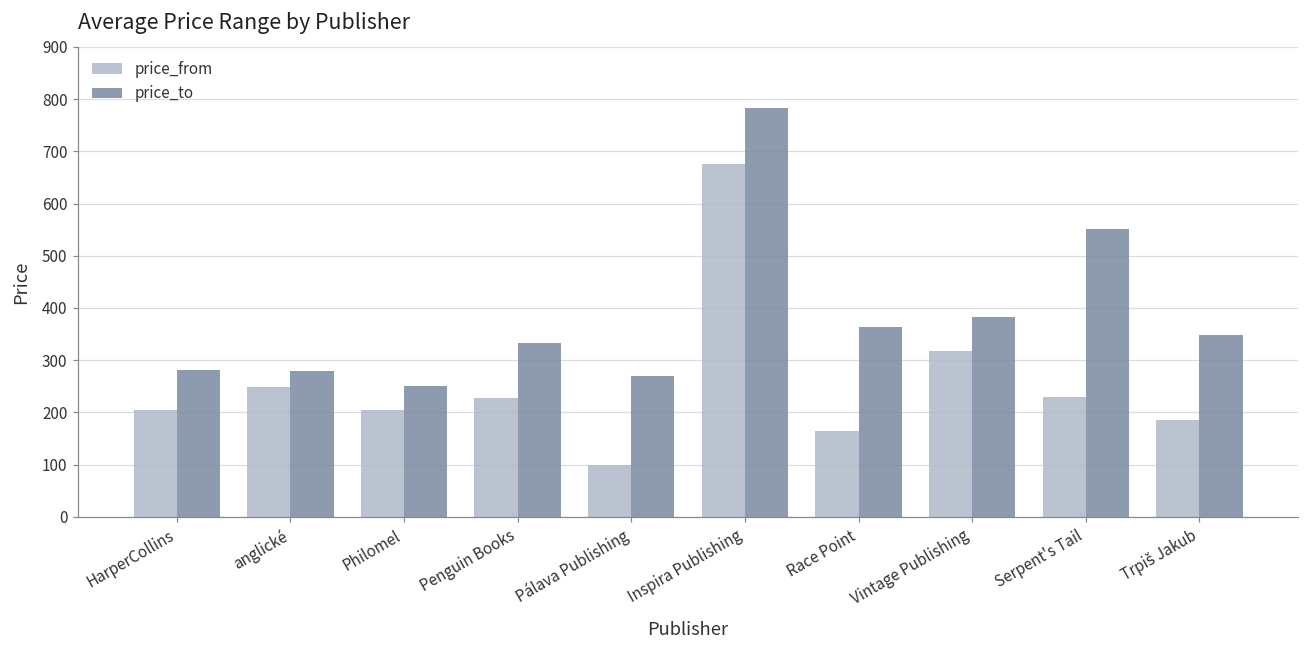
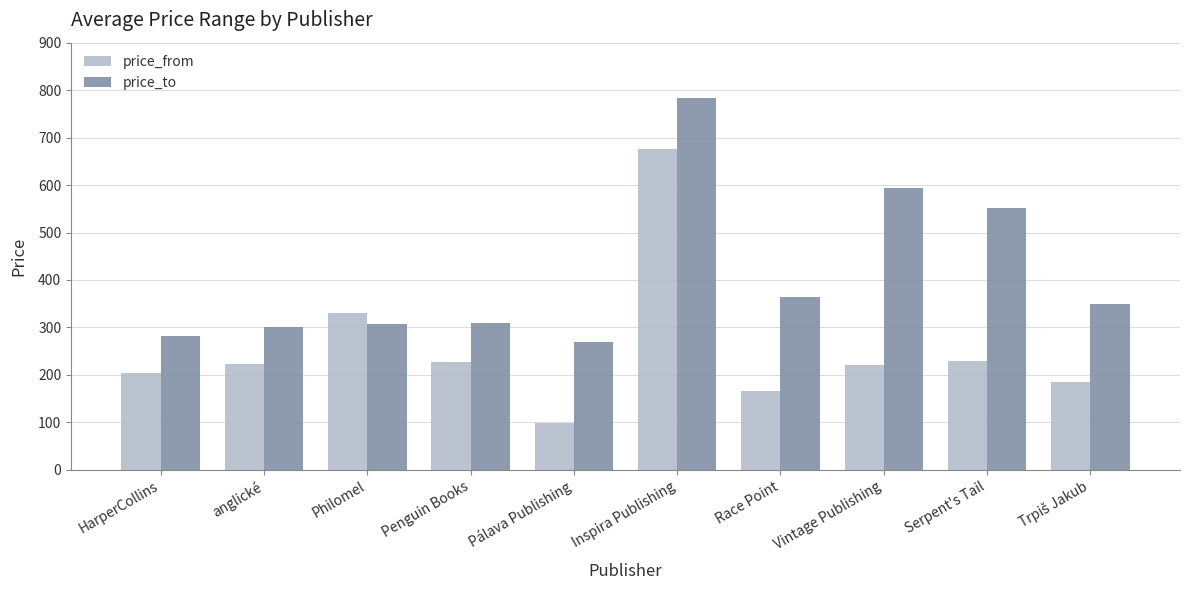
price_from, anglické: 250 -> 220
price_to, anglické: 280 -> 300
price_from, Philomel: 200 -> 330
price_to, Philomel: 250 -> 310
price_to, Penguin Books: 330 -> 310
price_from, Vintage Publishing: 320 -> 220
price_to, Vintage Publishing: 380 -> 590
